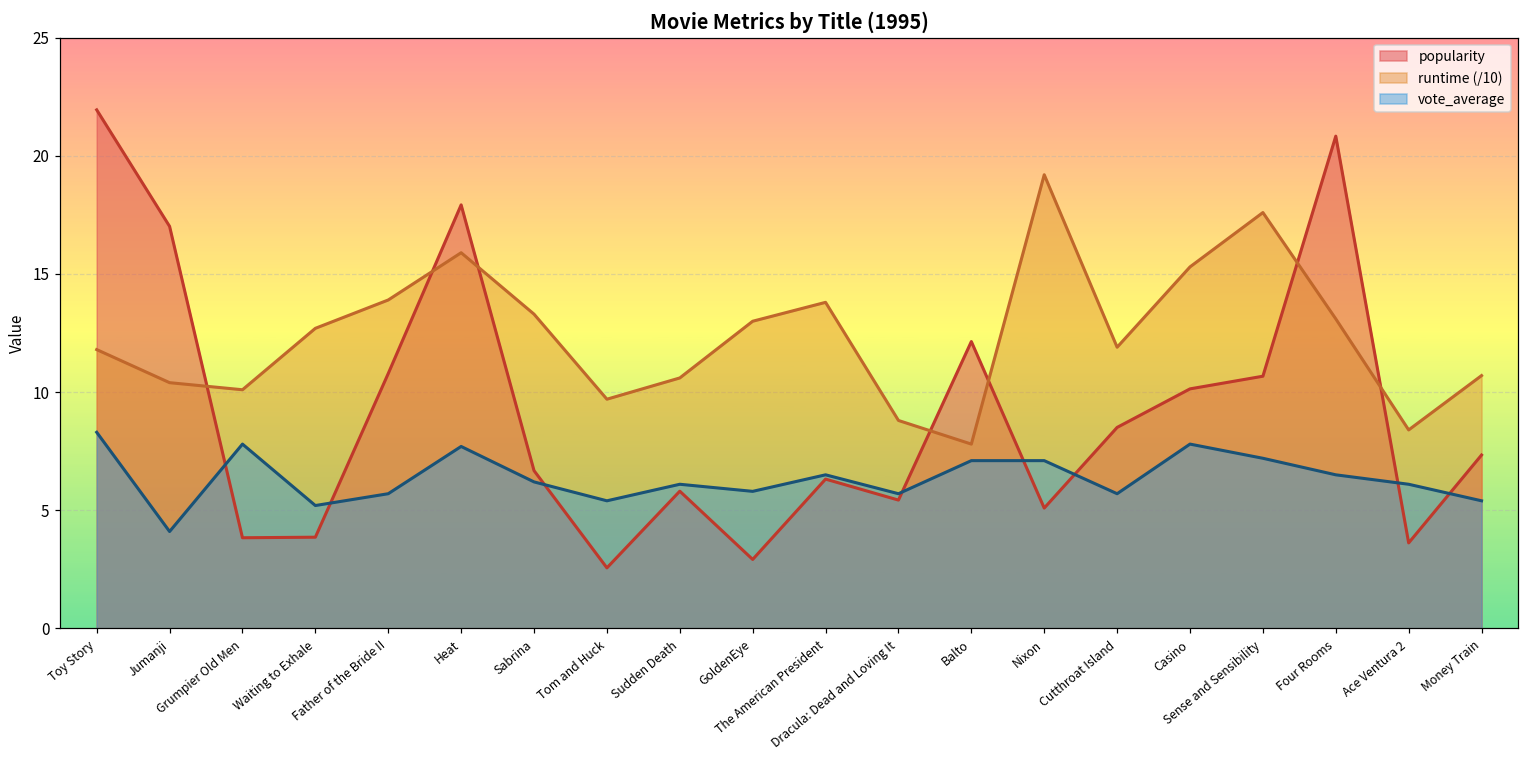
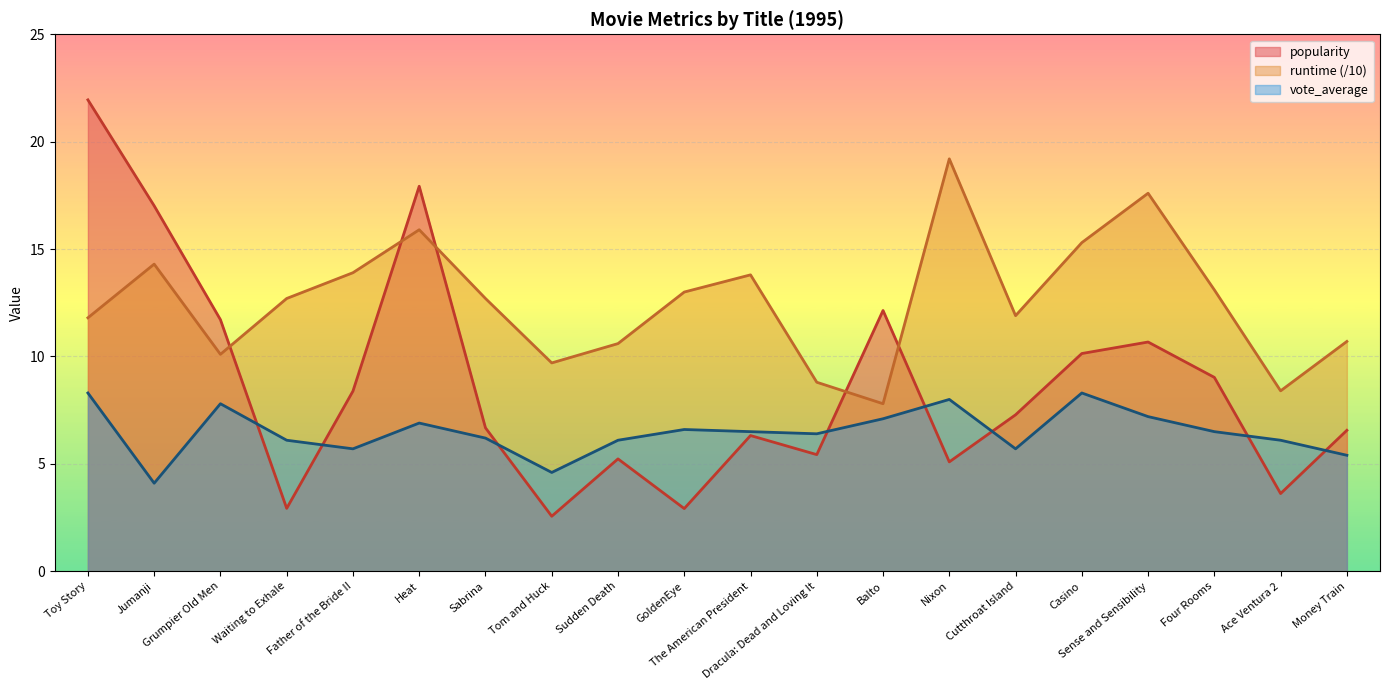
runtime (/10), Jumanji: 10.4 -> 14.3
popularity, Grumpier Old Men: 3.8 -> 11.7
popularity, Waiting to Exhale: 3.9 -> 2.9
vote_average, Waiting to Exhale: 5.2 -> 6.1
popularity, Father of the Bride II: 10.8 -> 8.4
vote_average, Heat: 7.7 -> 6.9
runtime (/10), Sabrina: 13.3 -> 12.7
vote_average, Tom and Huck: 5.4 -> 4.6
popularity, Sudden Death: 5.8 -> 5.2
vote_average, GoldenEye: 5.8 -> 6.6
vote_average, Dracula: Dead and Loving It: 5.7 -> 6.4
vote_average, Nixon: 7.1 -> 8.0
popularity, Cutthroat Island: 8.5 -> 7.3
vote_average, Casino: 7.8 -> 8.3
popularity, Four Rooms: 20.8 -> 9.0
popularity, Money Train: 7.3 -> 6.6
